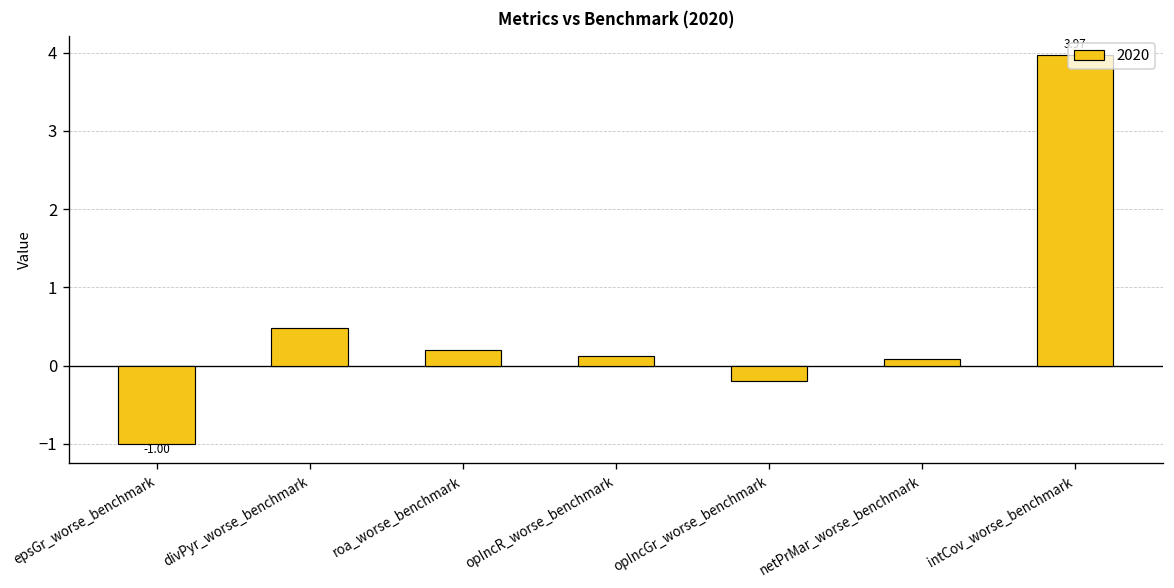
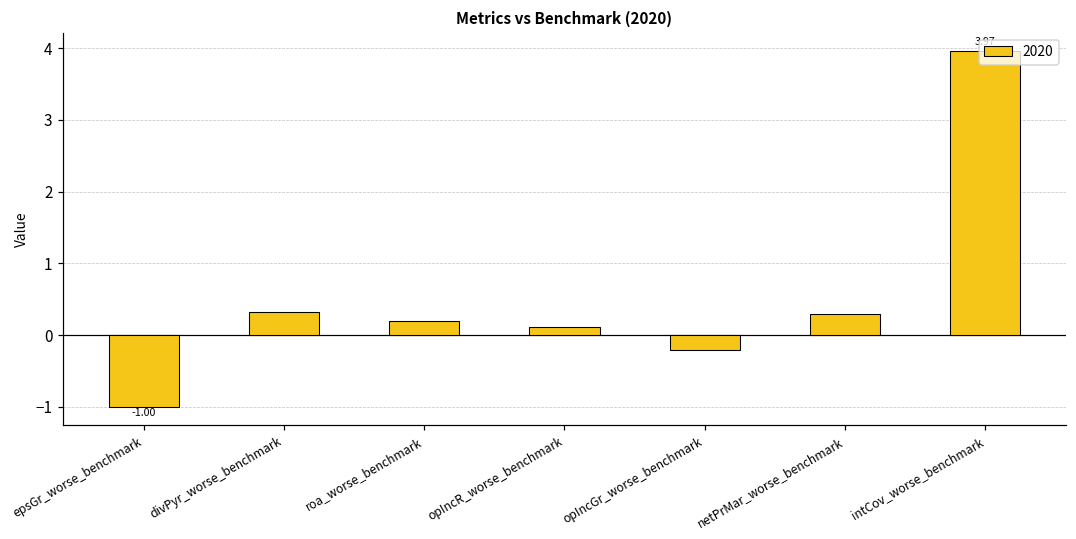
divPyr_worse_benchmark: 0.5 -> 0.3
netPrMar_worse_benchmark: 0.1 -> 0.3
